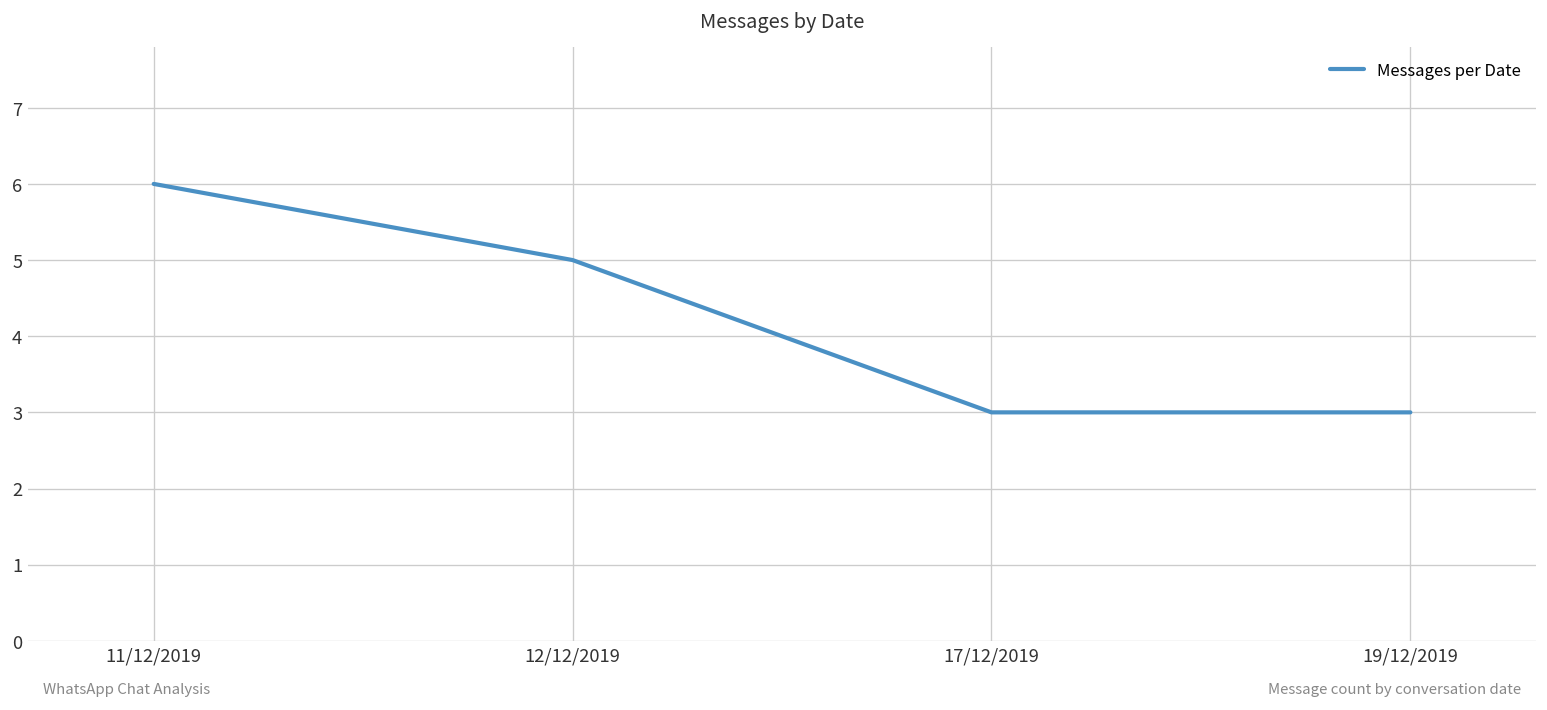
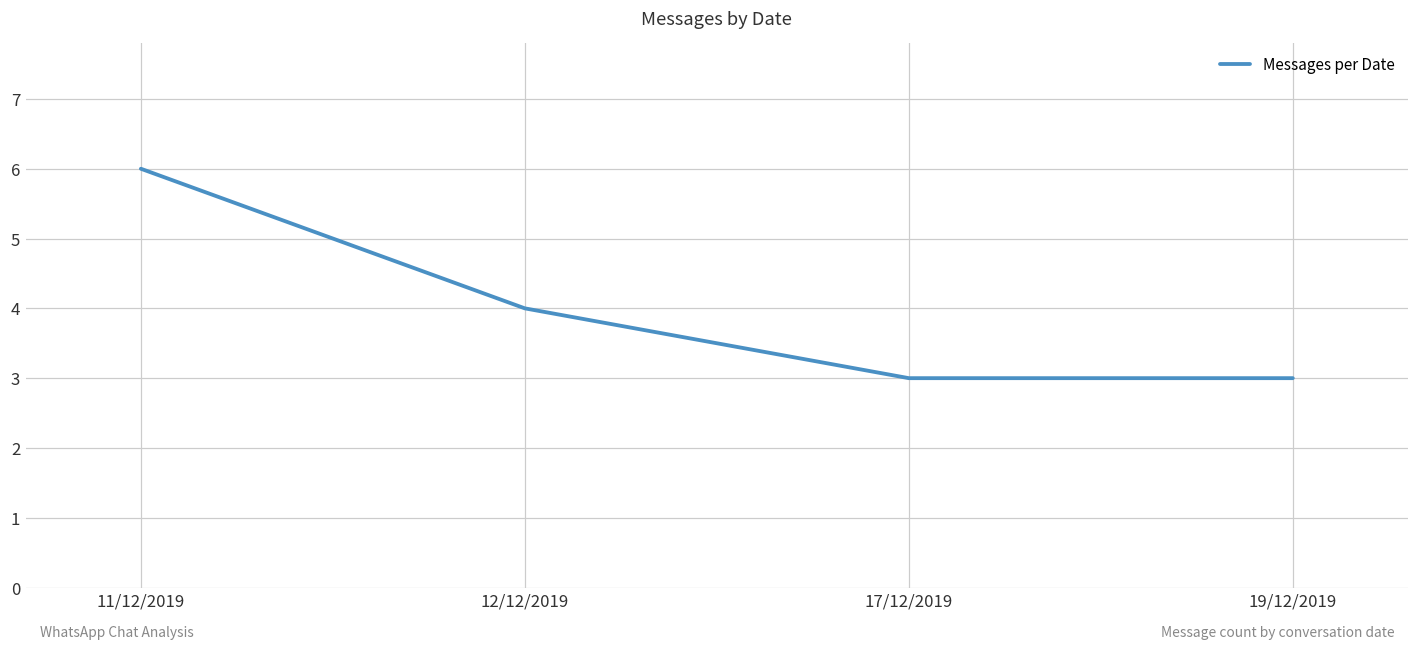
12/12/2019: 5 -> 4
